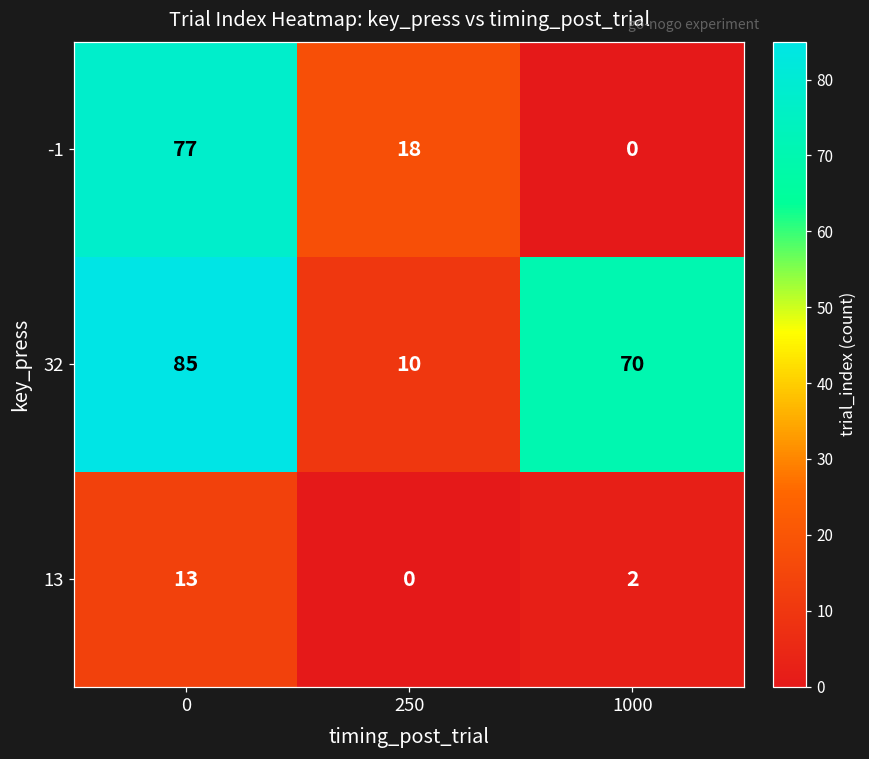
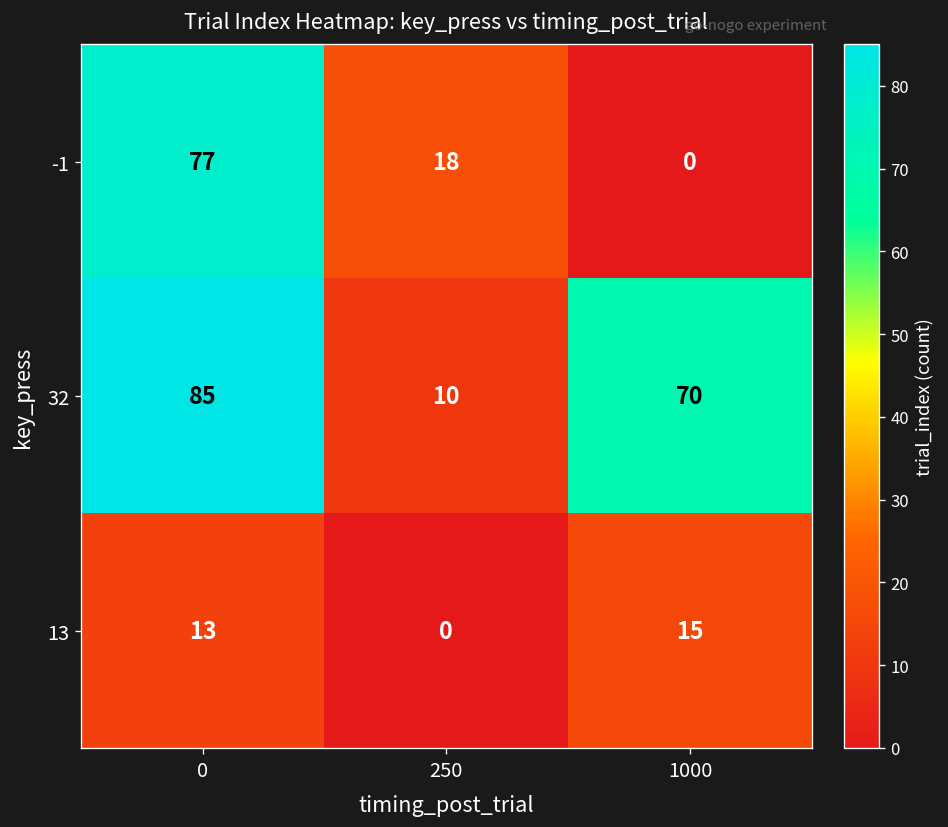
13, 1000: 2 -> 15
